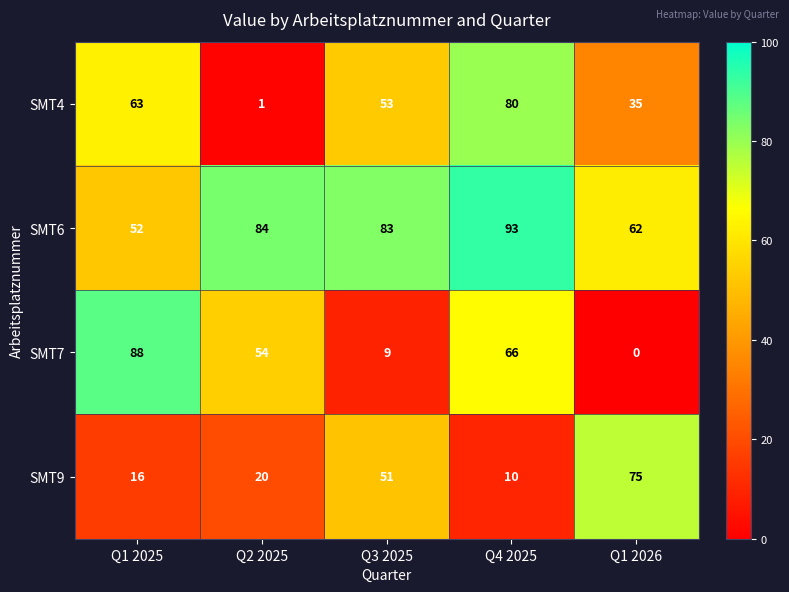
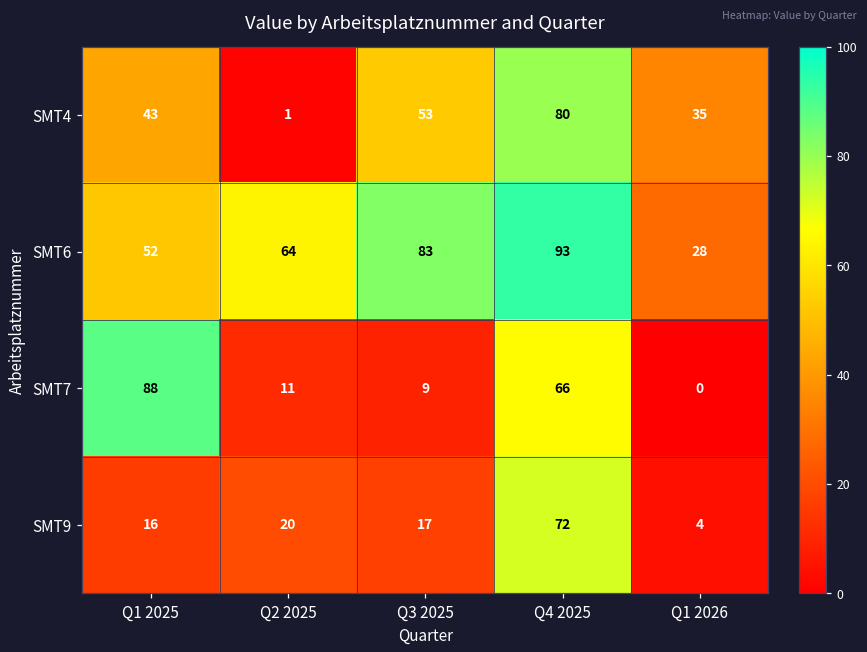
SMT4, Q1 2025: 63 -> 43
SMT6, Q2 2025: 84 -> 64
SMT6, Q1 2026: 62 -> 28
SMT7, Q2 2025: 54 -> 11
SMT9, Q3 2025: 51 -> 17
SMT9, Q4 2025: 10 -> 72
SMT9, Q1 2026: 75 -> 4
